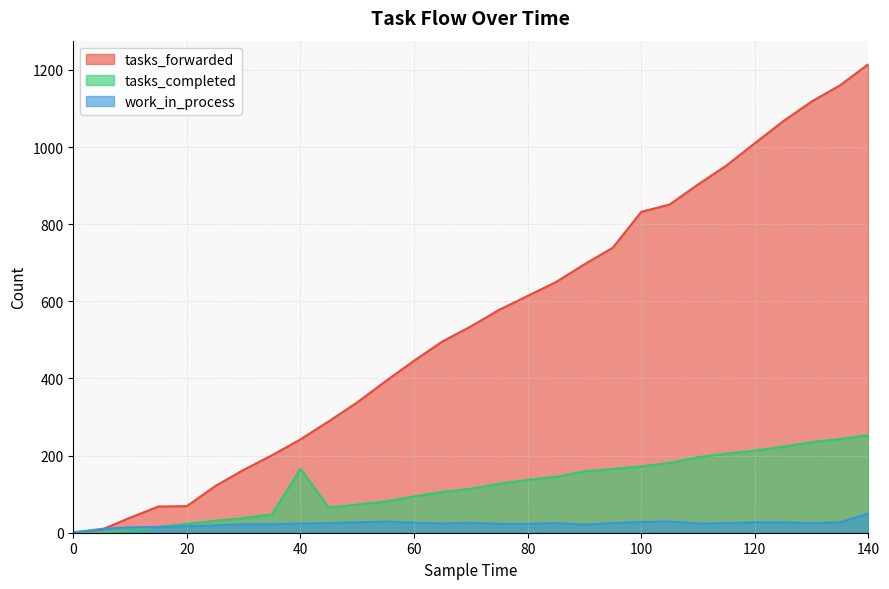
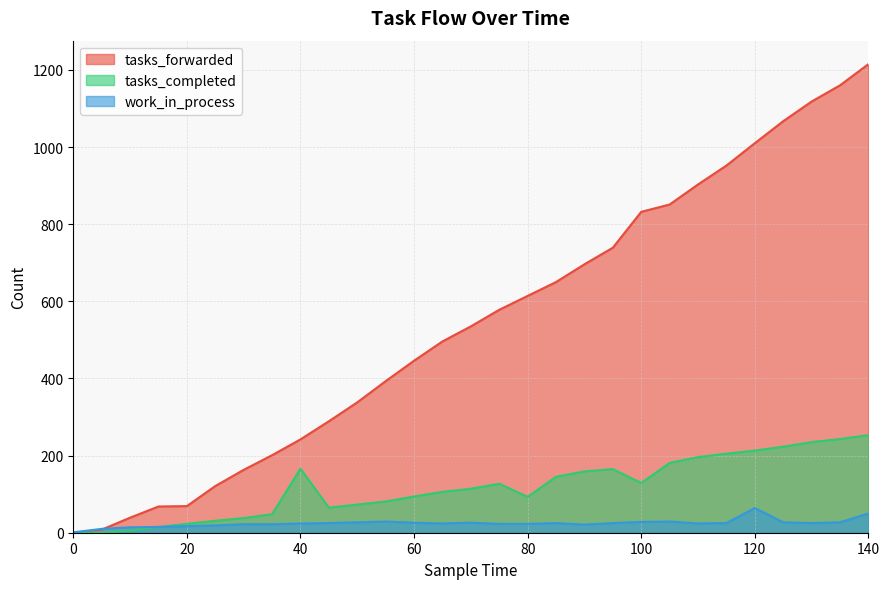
tasks_completed, 80: 140 -> 90
tasks_completed, 100: 170 -> 130
work_in_process, 120: 30 -> 60
